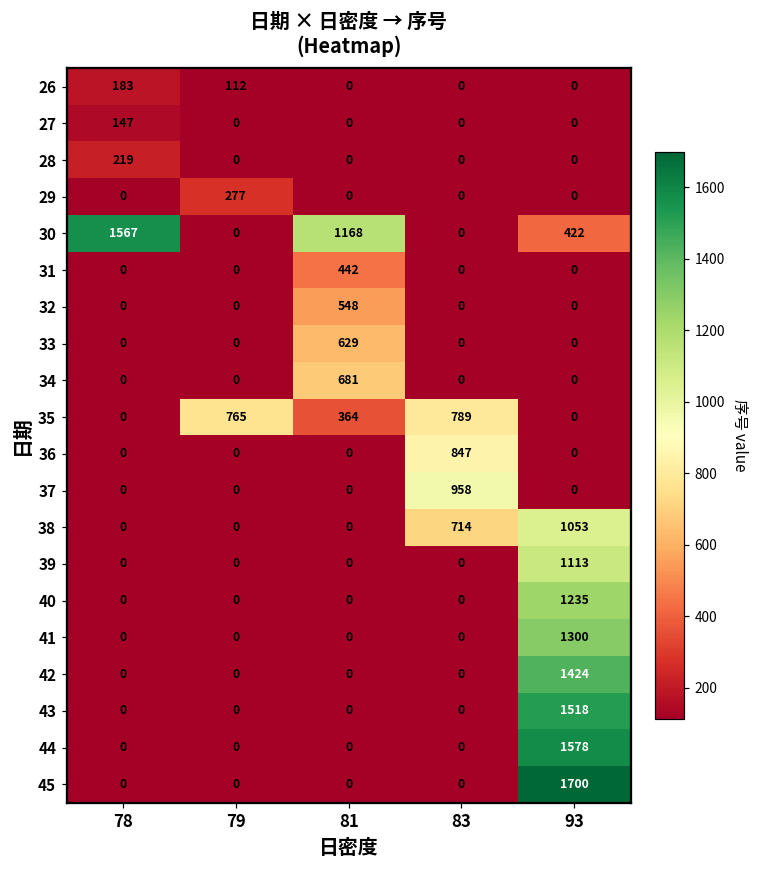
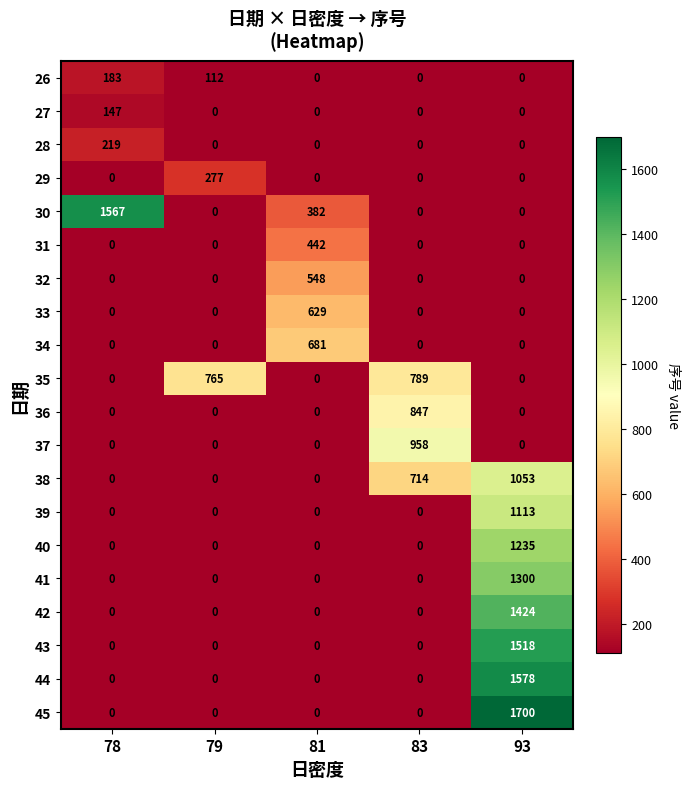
30, 81: 1168 -> 382
30, 93: 422 -> 0
35, 81: 364 -> 0
